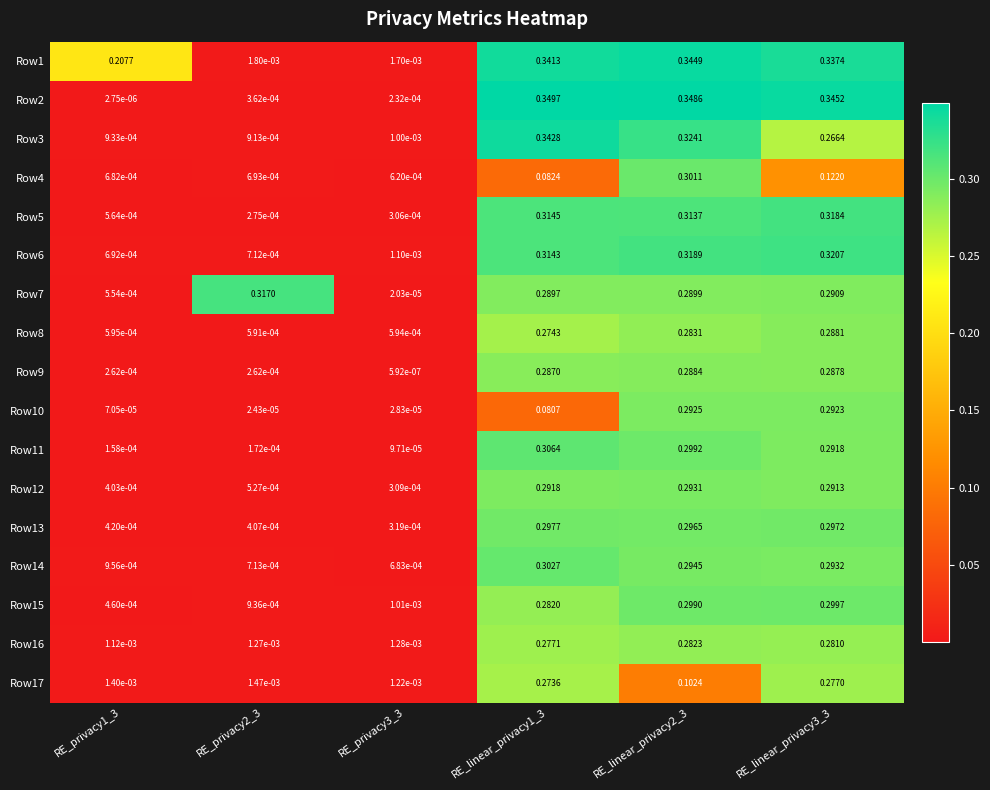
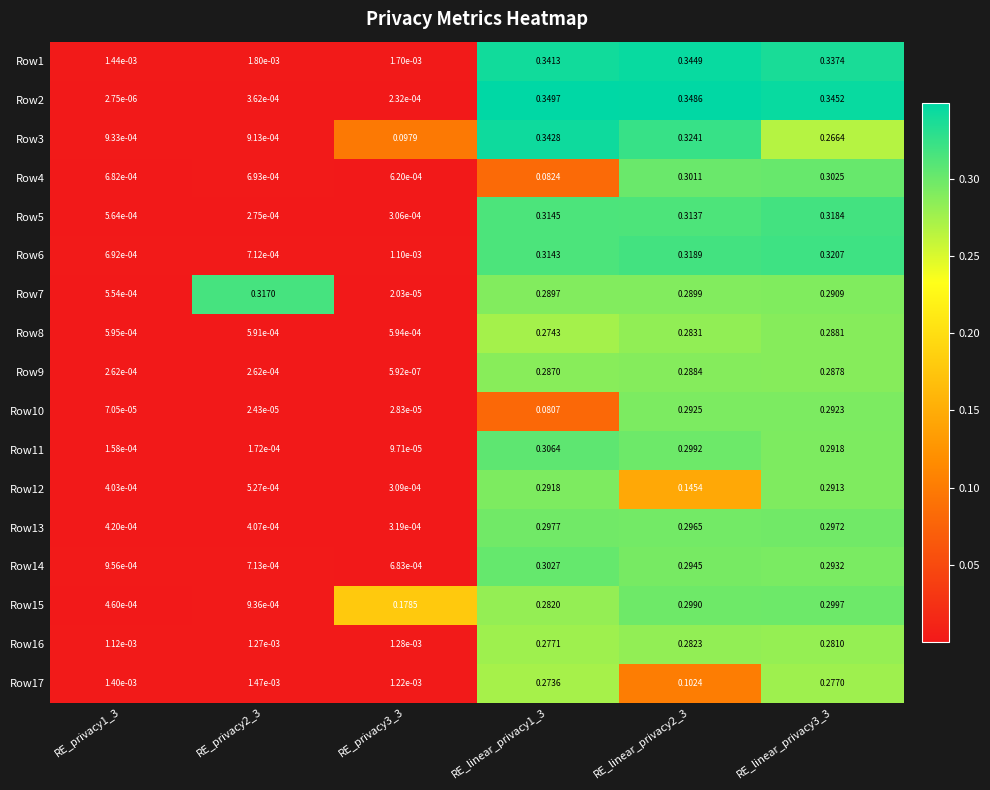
Row1, RE_privacy1_3: 0.2077 -> 1.44e-03
Row3, RE_privacy3_3: 1.00e-03 -> 0.0979
Row4, RE_linear_privacy3_3: 0.1220 -> 0.3025
Row12, RE_linear_privacy2_3: 0.2931 -> 0.1454
Row15, RE_privacy3_3: 1.01e-03 -> 0.1785
